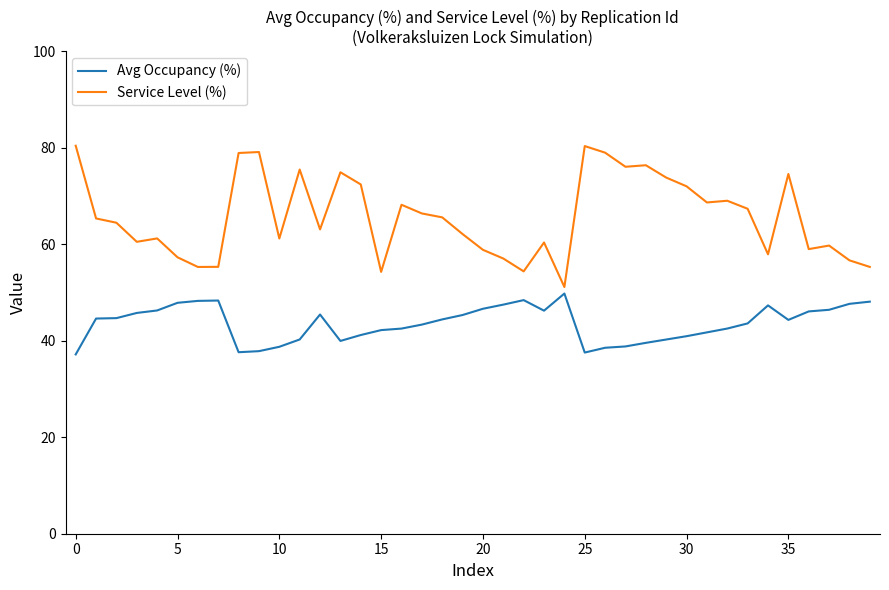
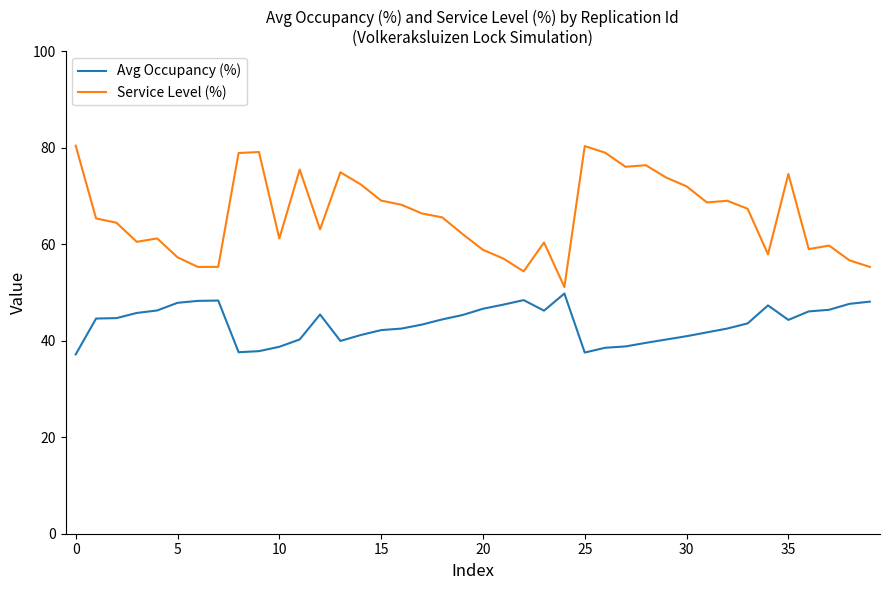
Service Level (%), 15: 54 -> 69
